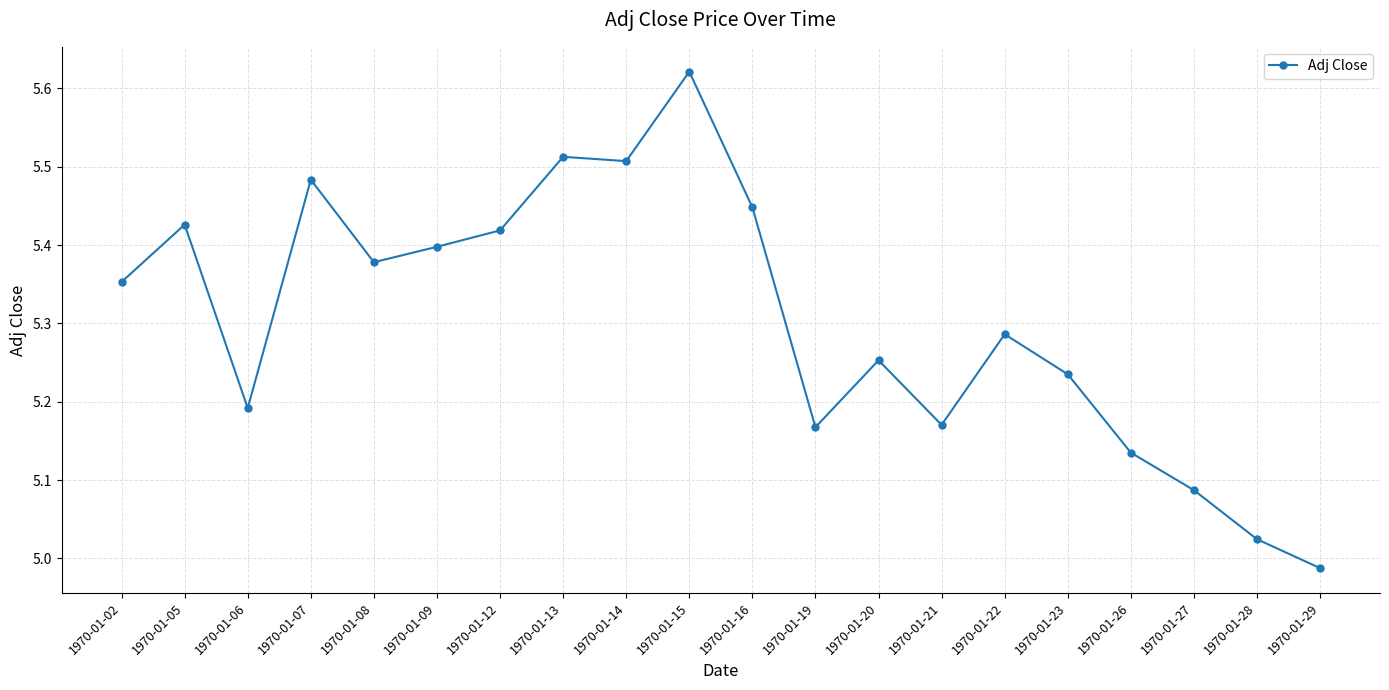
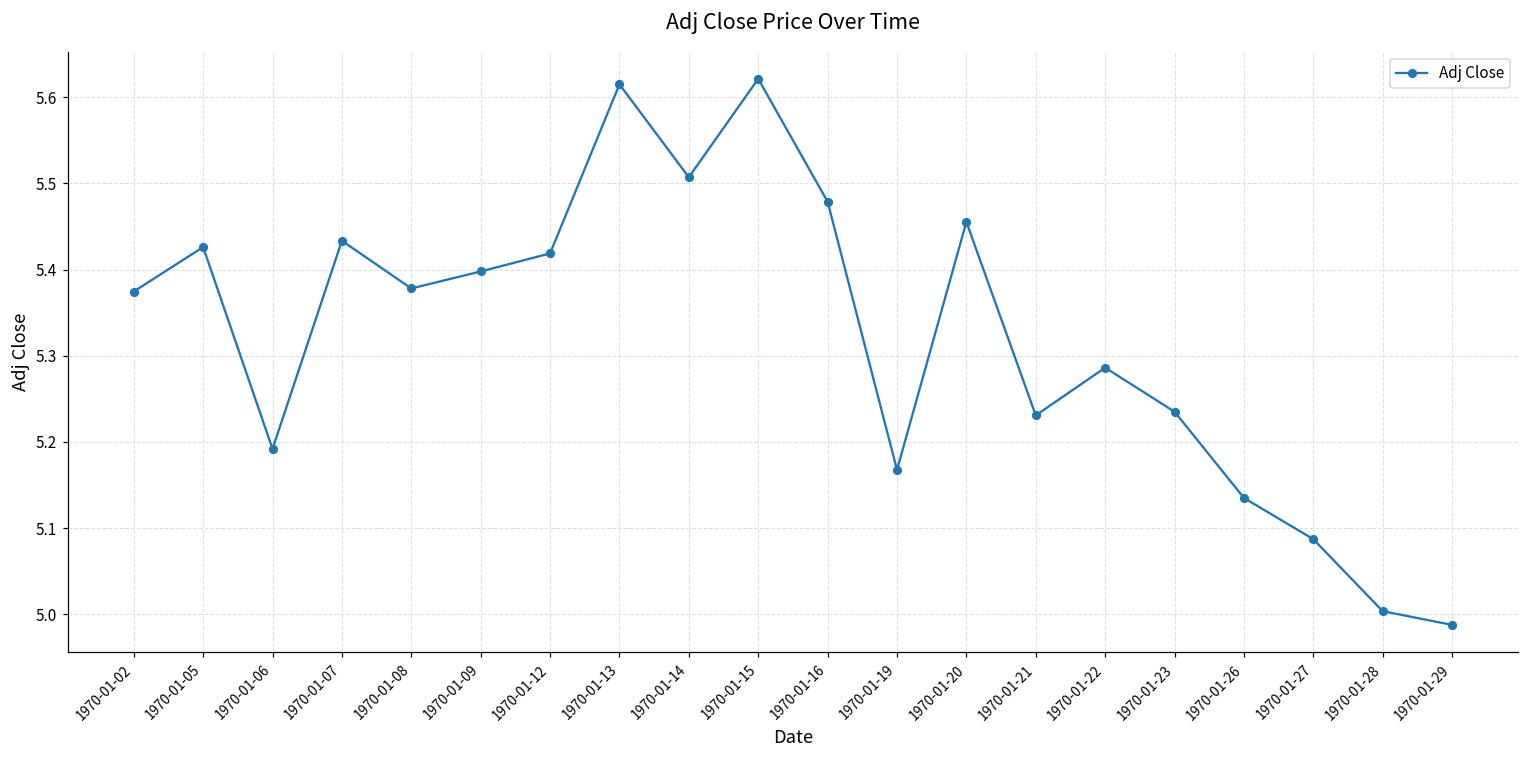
1970-01-02: 5.35 -> 5.37
1970-01-07: 5.48 -> 5.43
1970-01-13: 5.51 -> 5.61
1970-01-16: 5.45 -> 5.48
1970-01-20: 5.25 -> 5.46
1970-01-21: 5.17 -> 5.23
1970-01-28: 5.02 -> 5.00
